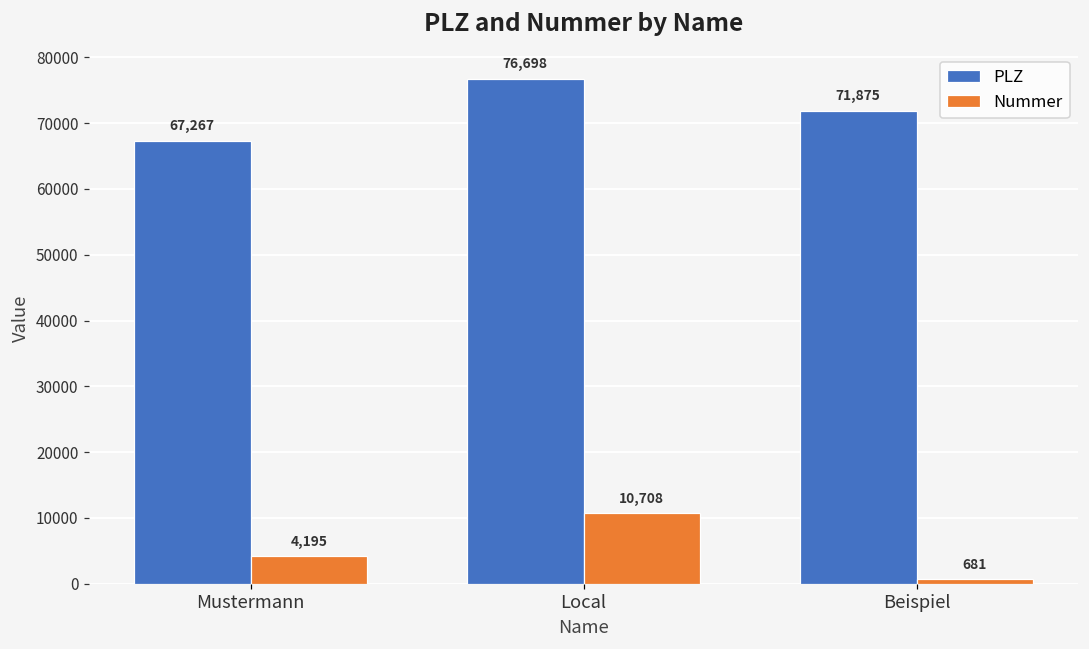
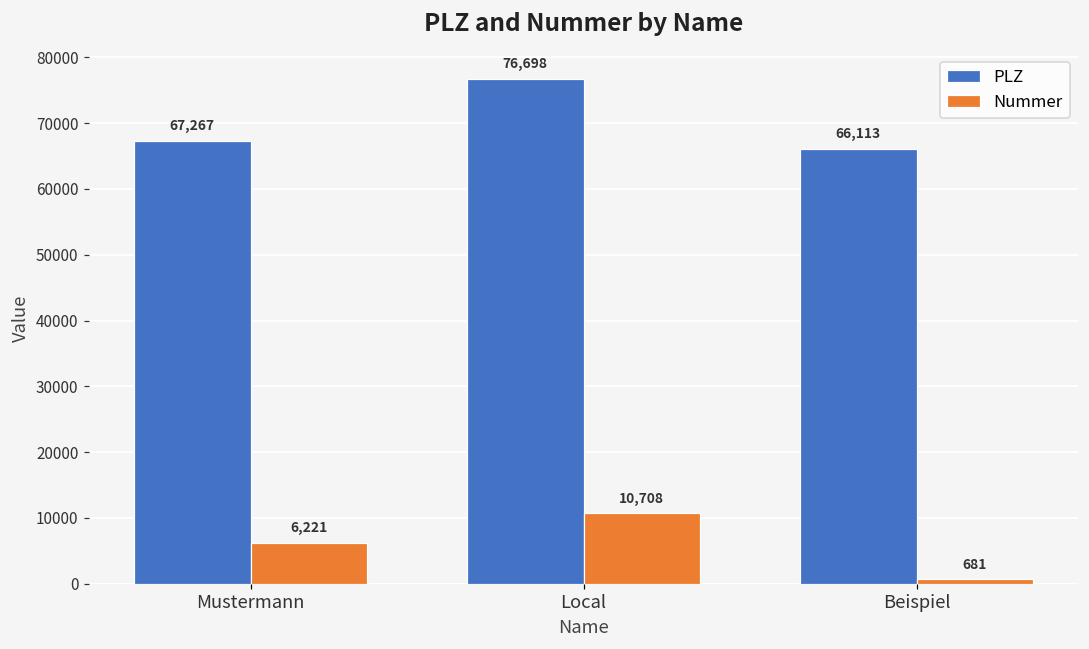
Nummer, Mustermann: 4,195 -> 6,221
PLZ, Beispiel: 71,875 -> 66,113
